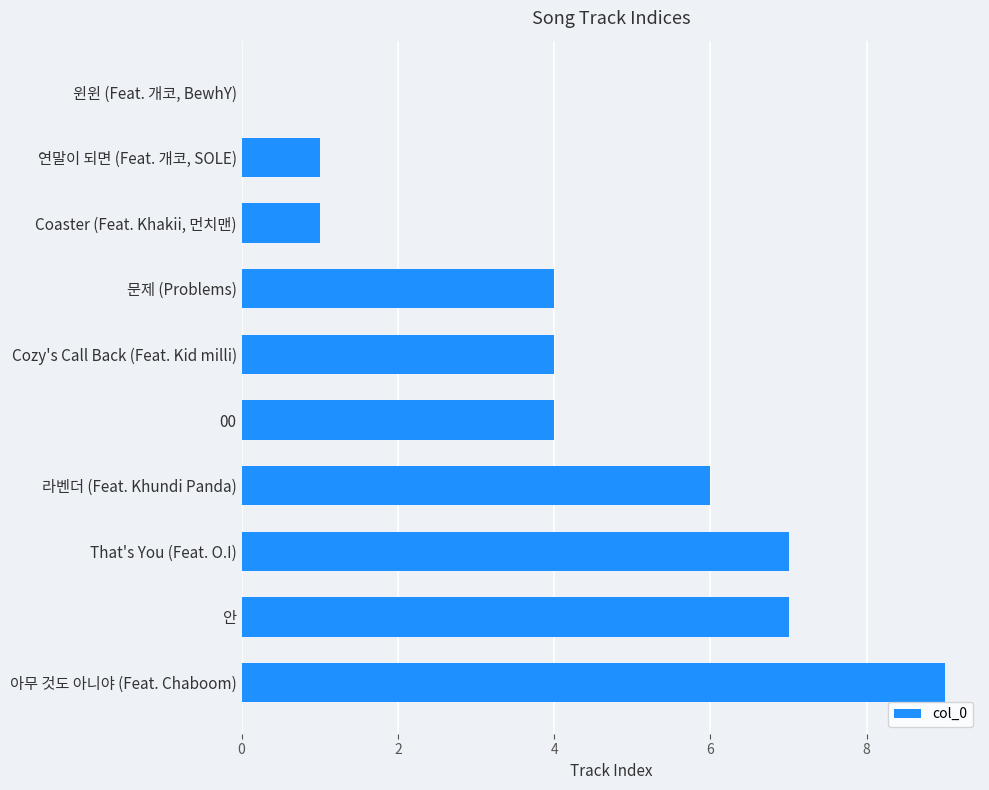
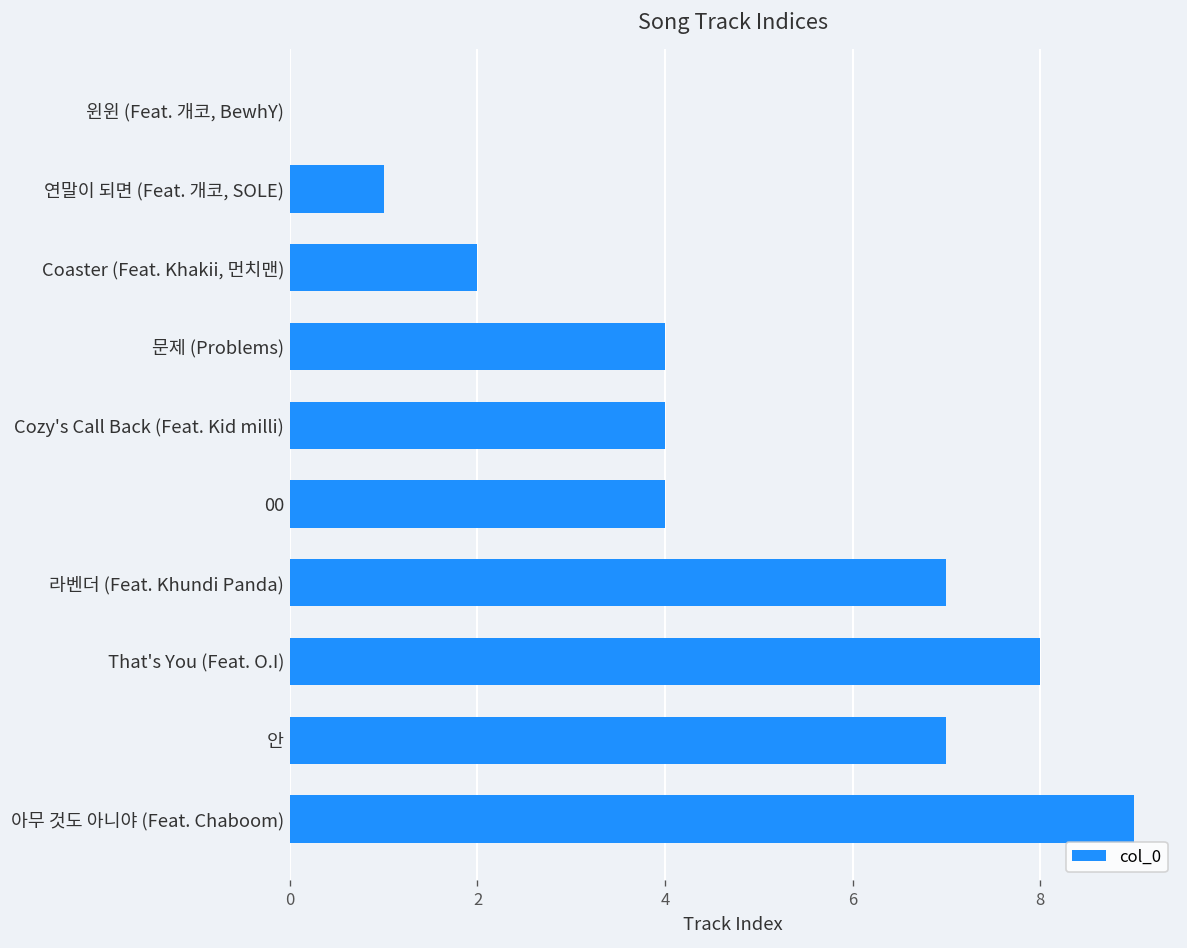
Coaster (Feat. Khakii, 먼치맨): 1 -> 2
라벤더 (Feat. Khundi Panda): 6 -> 7
That's You (Feat. O.I): 7 -> 8
